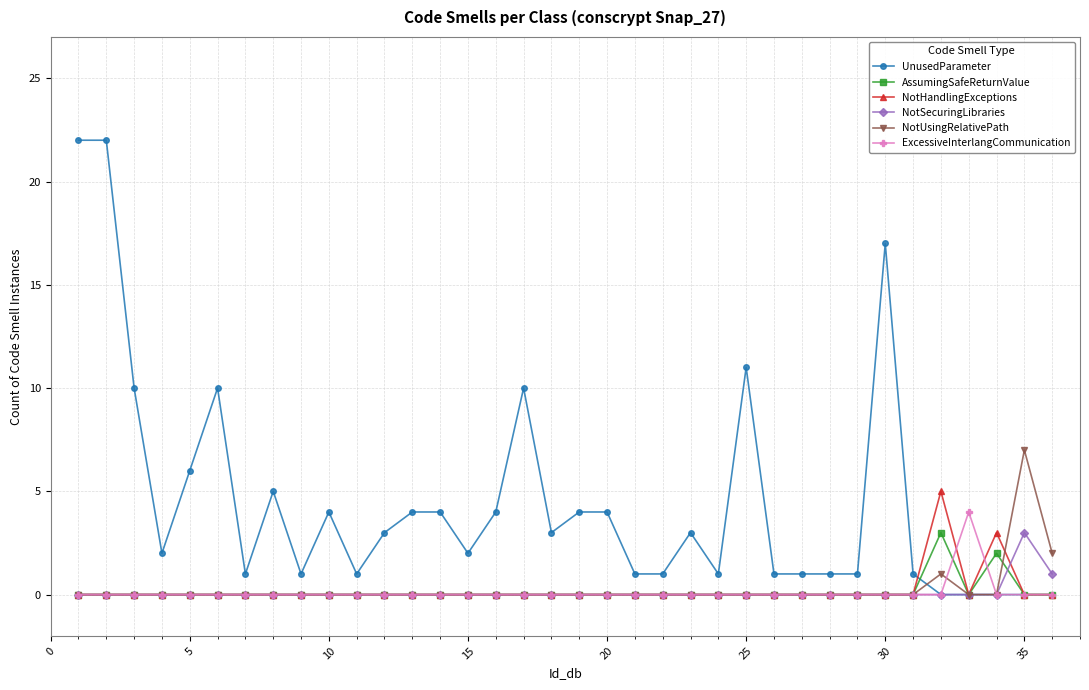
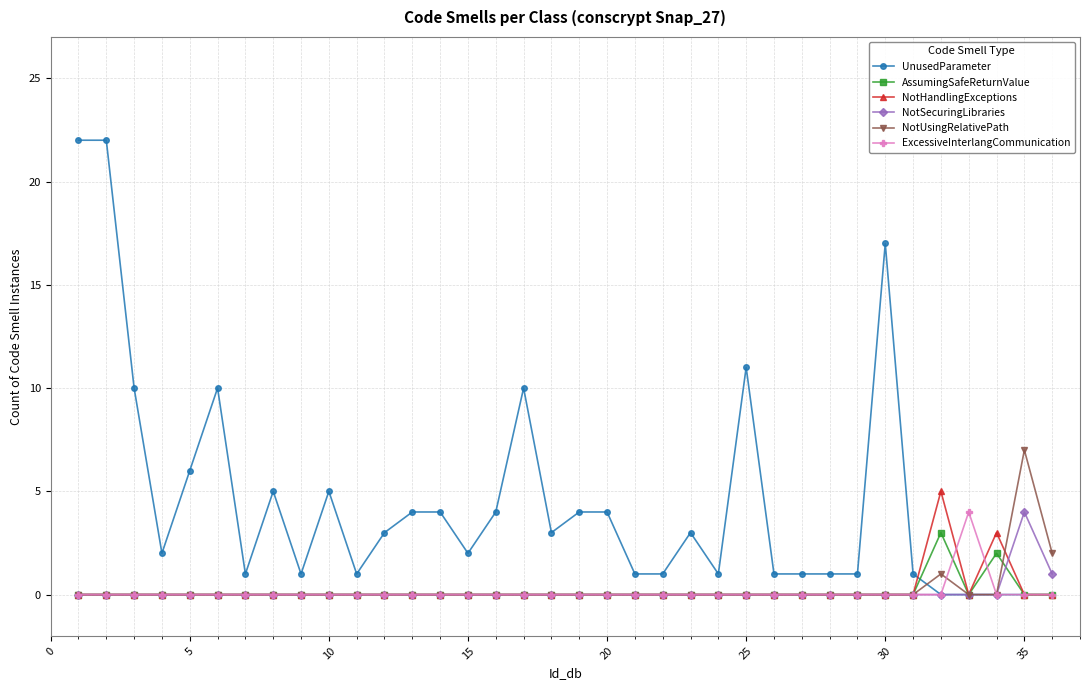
UnusedParameter, 10: 4 -> 5
NotSecuringLibraries, 35: 3 -> 4
